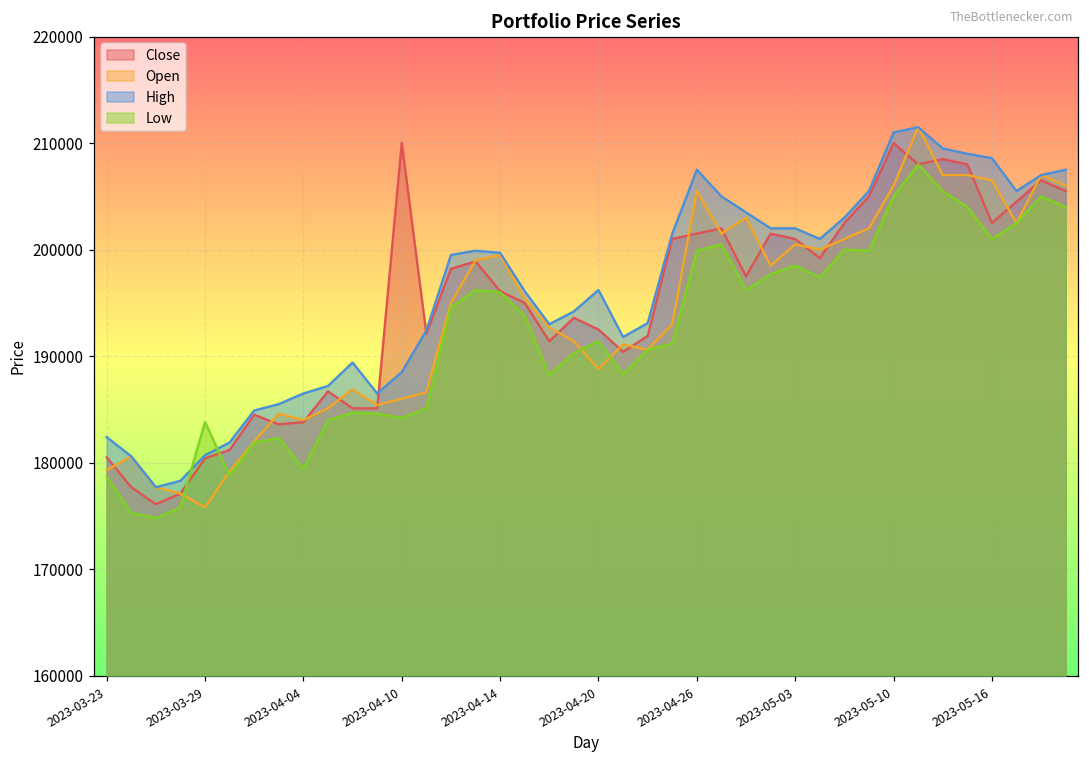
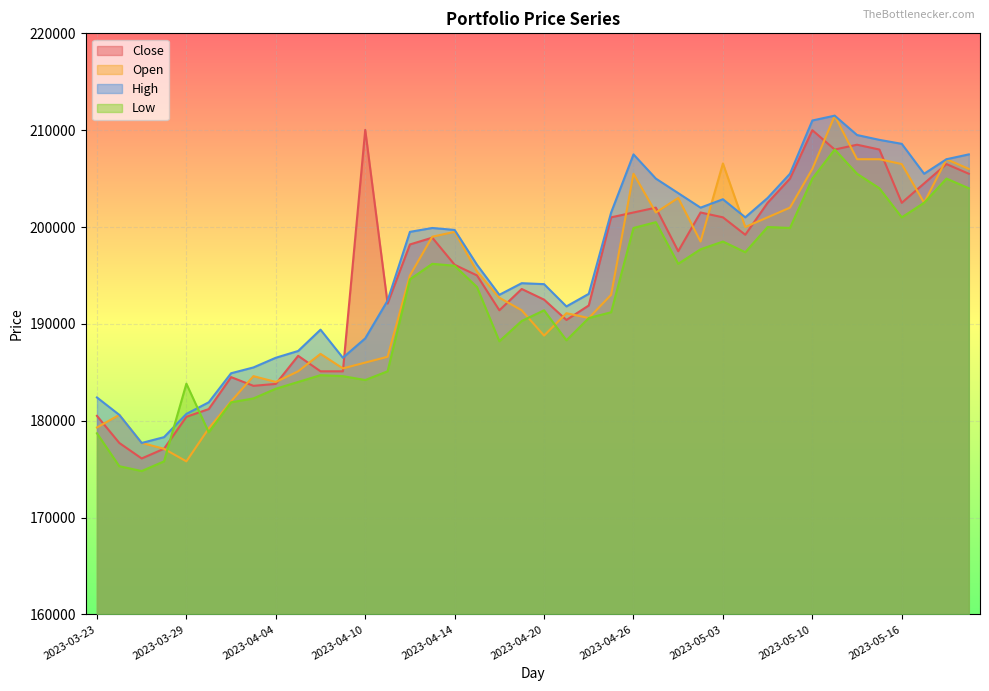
Low, 2023-04-04: 179000 -> 183000
High, 2023-04-20: 196000 -> 194000
Open, 2023-05-03: 201000 -> 207000
High, 2023-05-03: 202000 -> 203000
